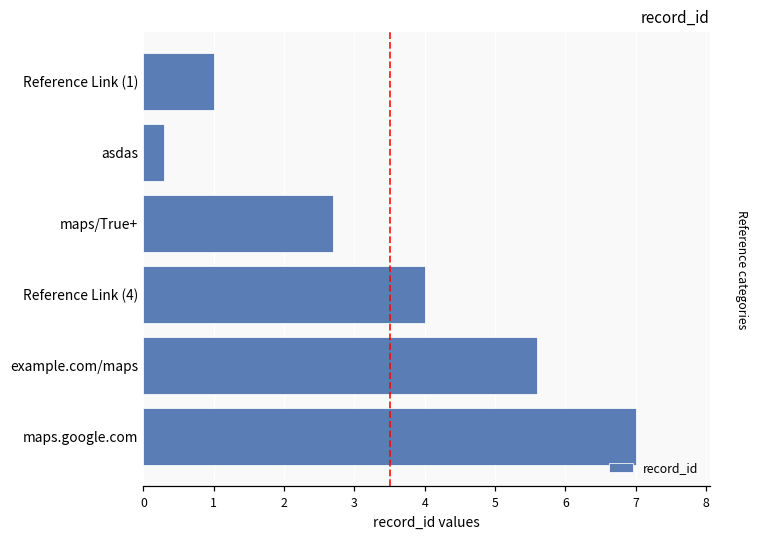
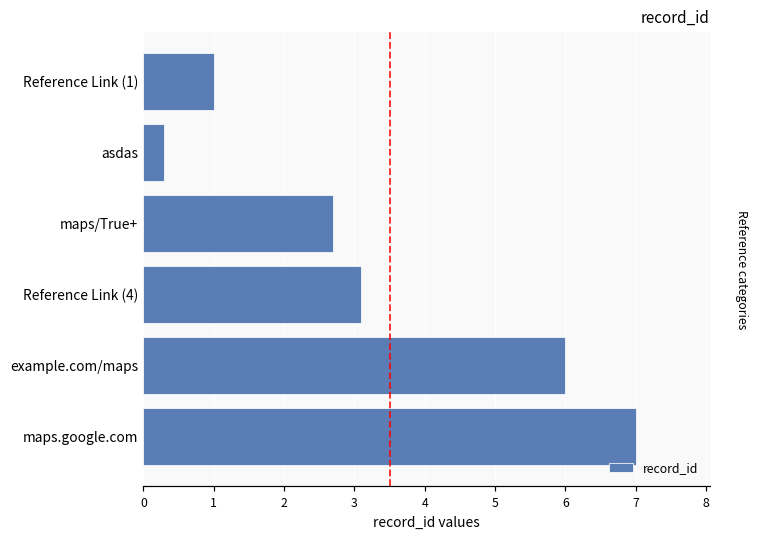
Reference Link (4): 4.0 -> 3.1
example.com/maps: 5.6 -> 6.0
